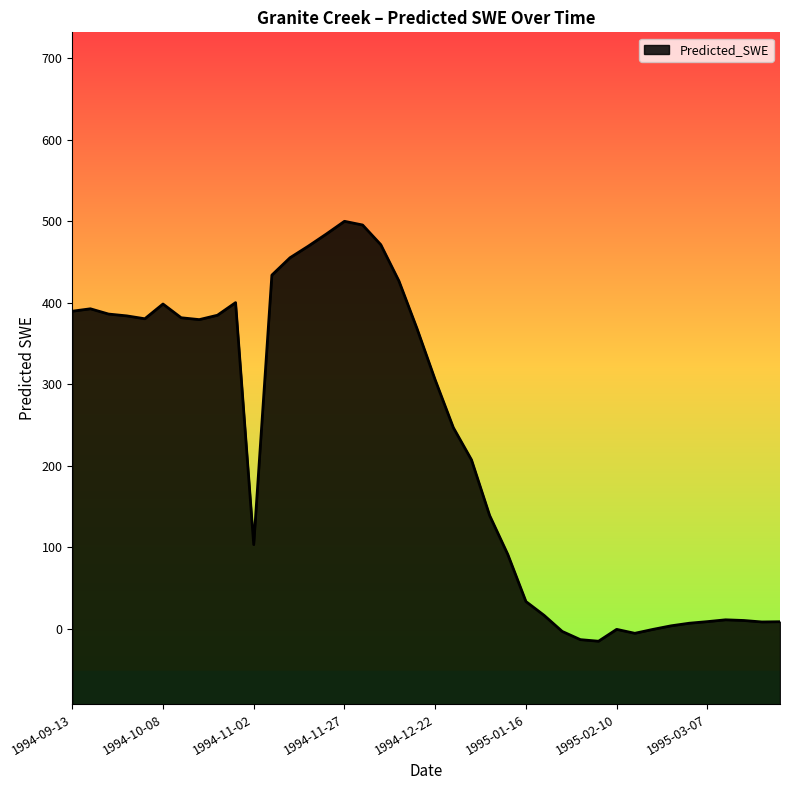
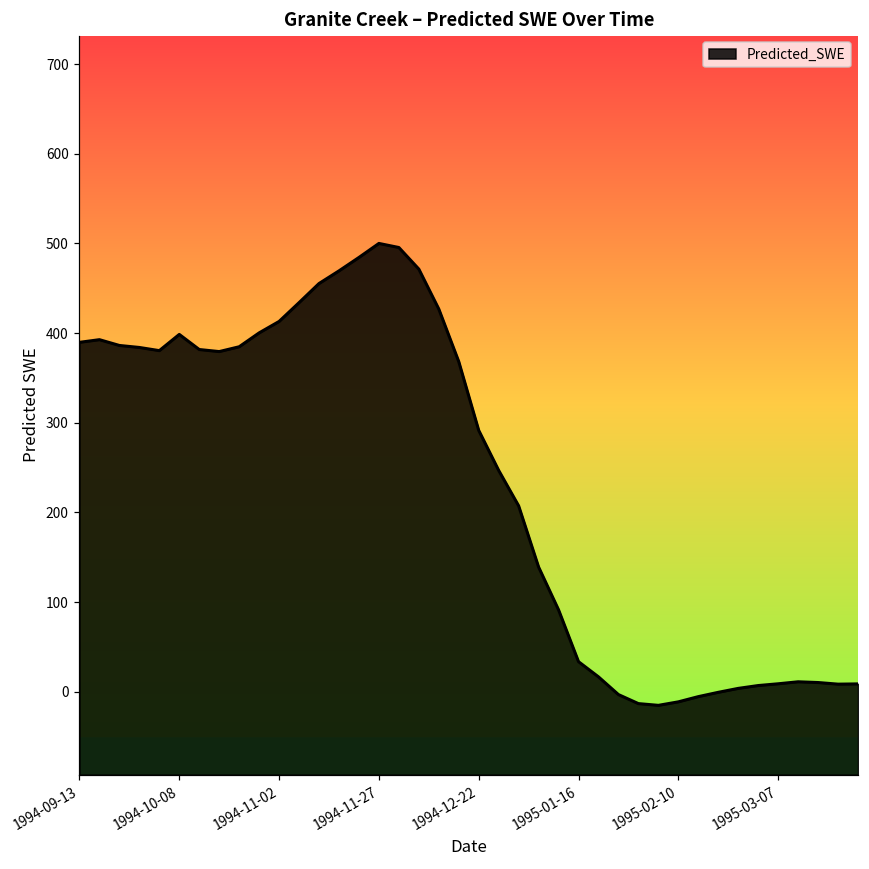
1994-11-02: 100 -> 410
1994-12-22: 310 -> 290
1995-02-10: 0 -> -10
